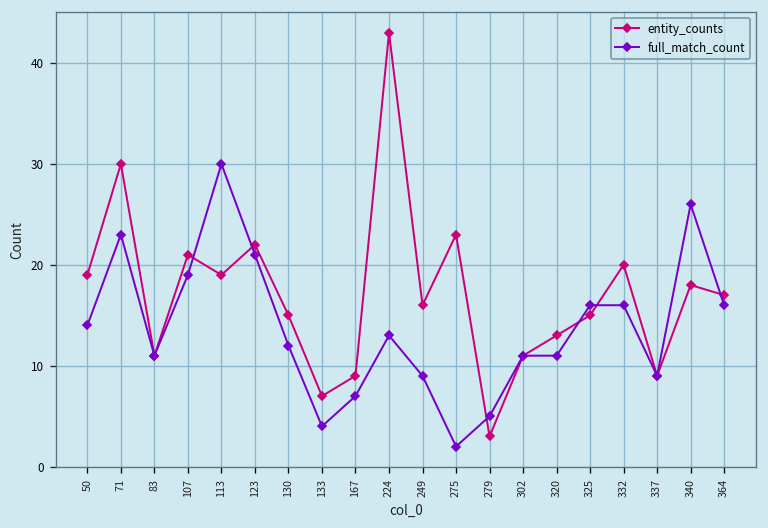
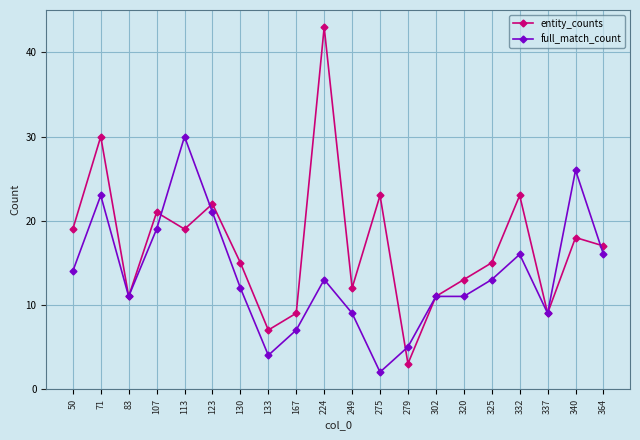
entity_counts, 249: 16 -> 12
full_match_count, 325: 16 -> 13
entity_counts, 332: 20 -> 23
